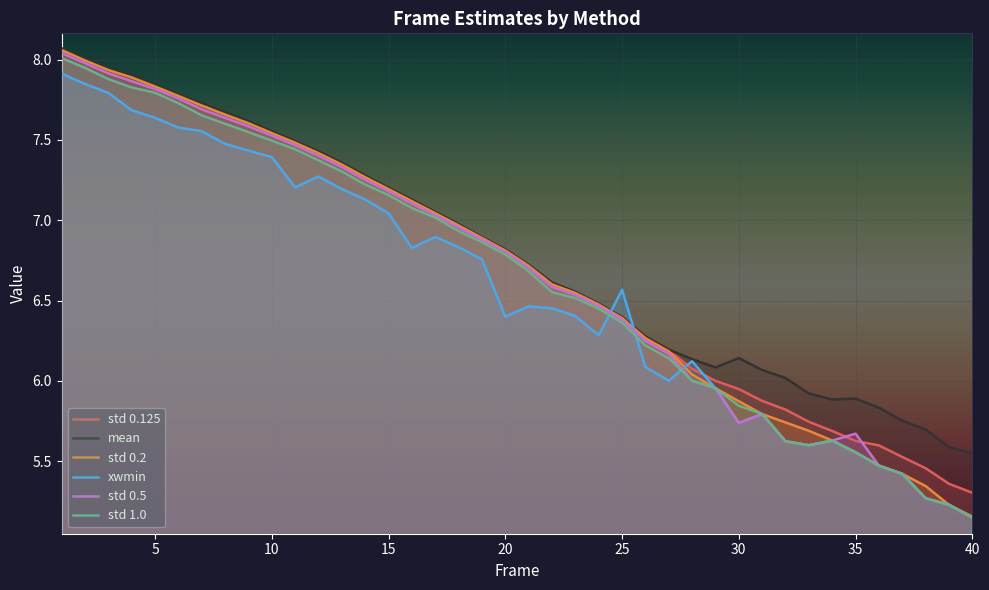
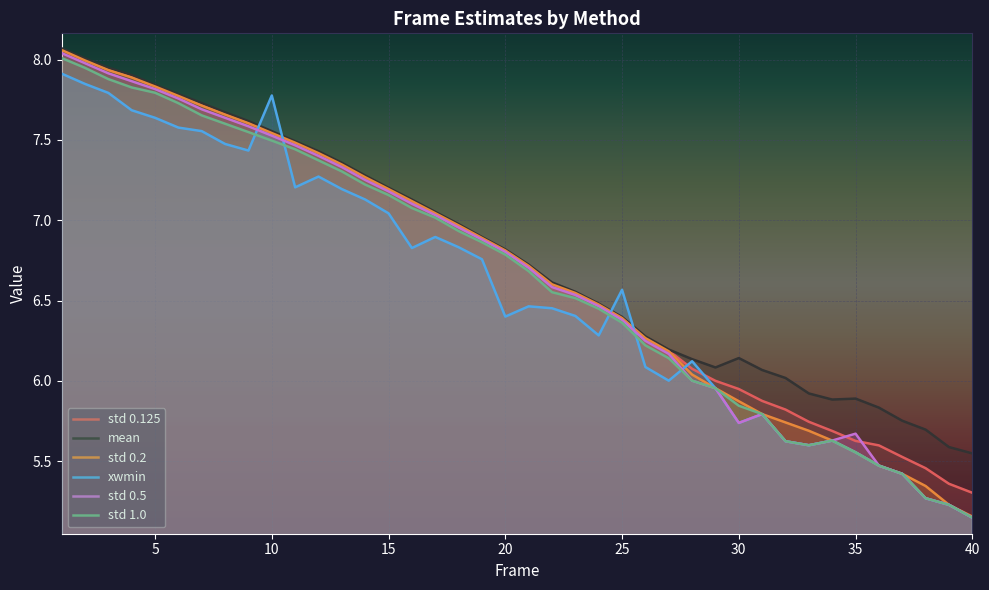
xwmin, 10: 7.39 -> 7.78
